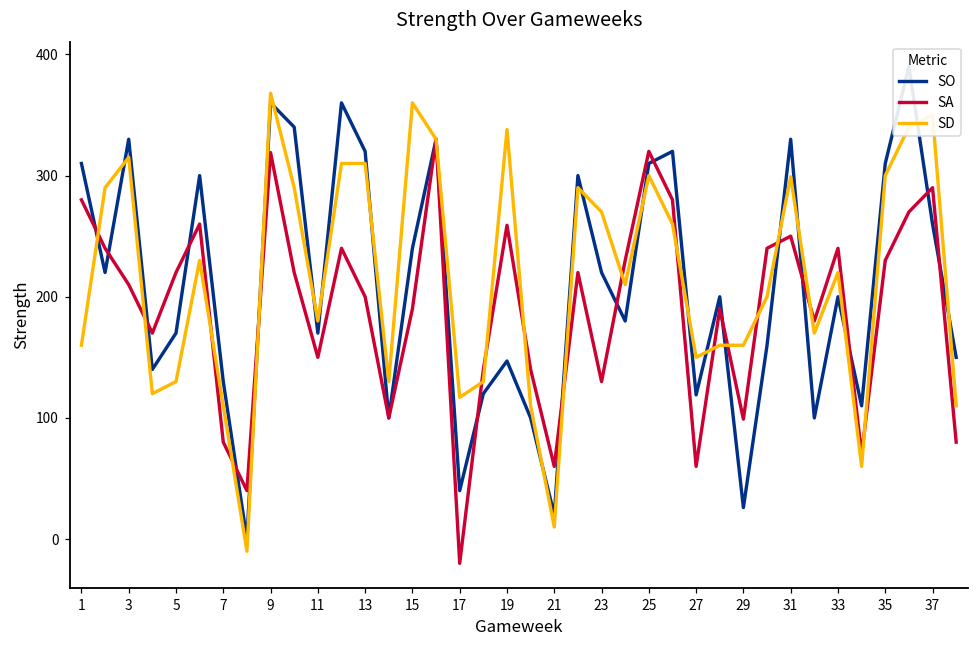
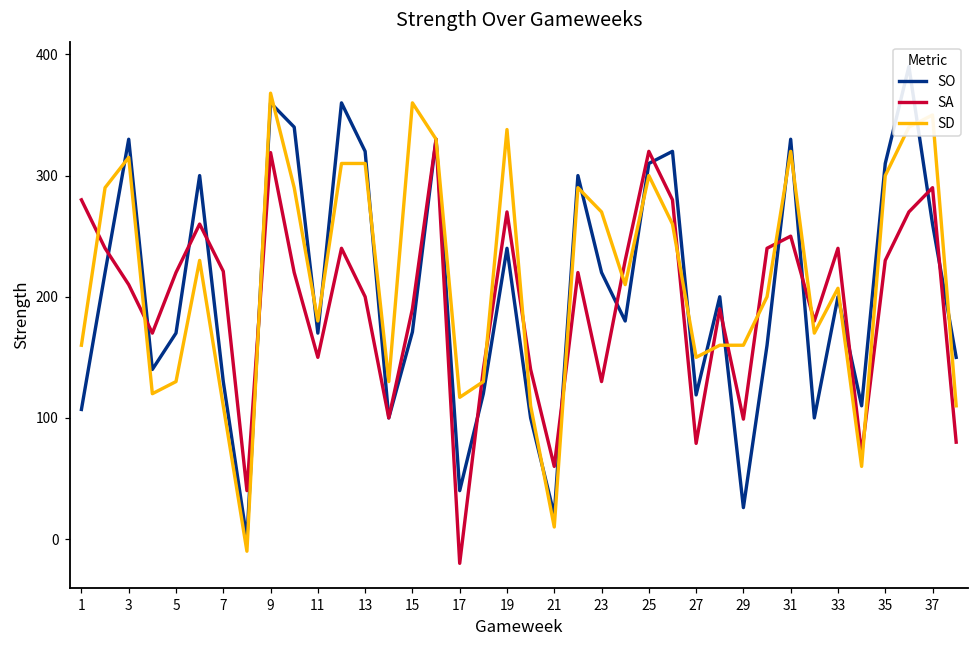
SO, 1: 310 -> 107
SA, 7: 80 -> 221
SO, 15: 240 -> 171
SO, 19: 147 -> 240
SA, 19: 259 -> 270
SA, 27: 60 -> 79
SD, 31: 299 -> 320
SD, 33: 220 -> 207
